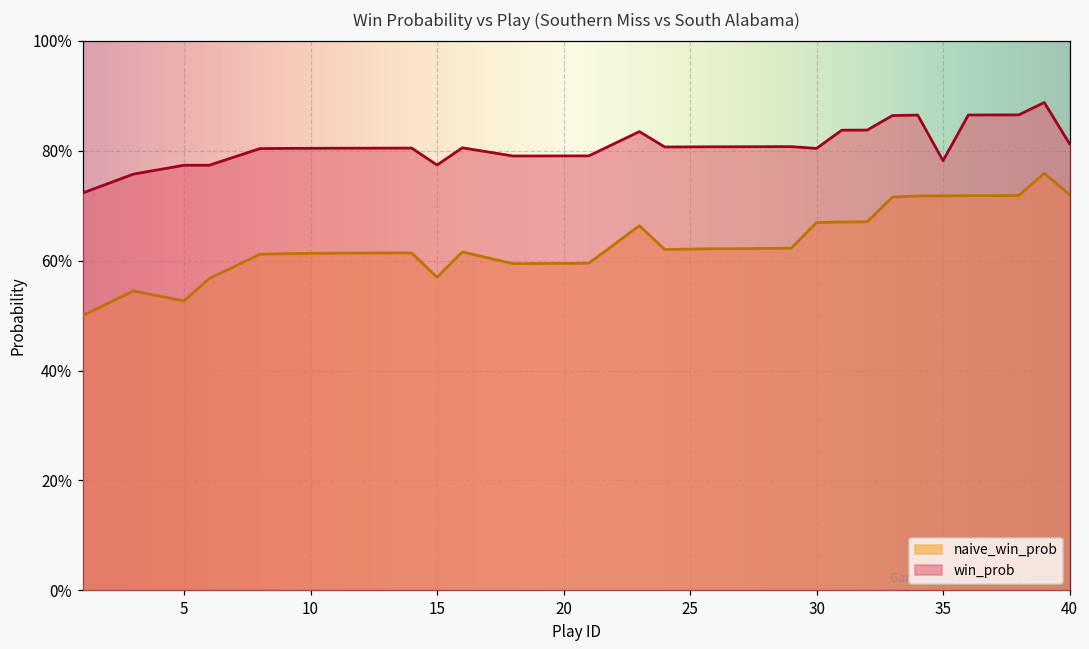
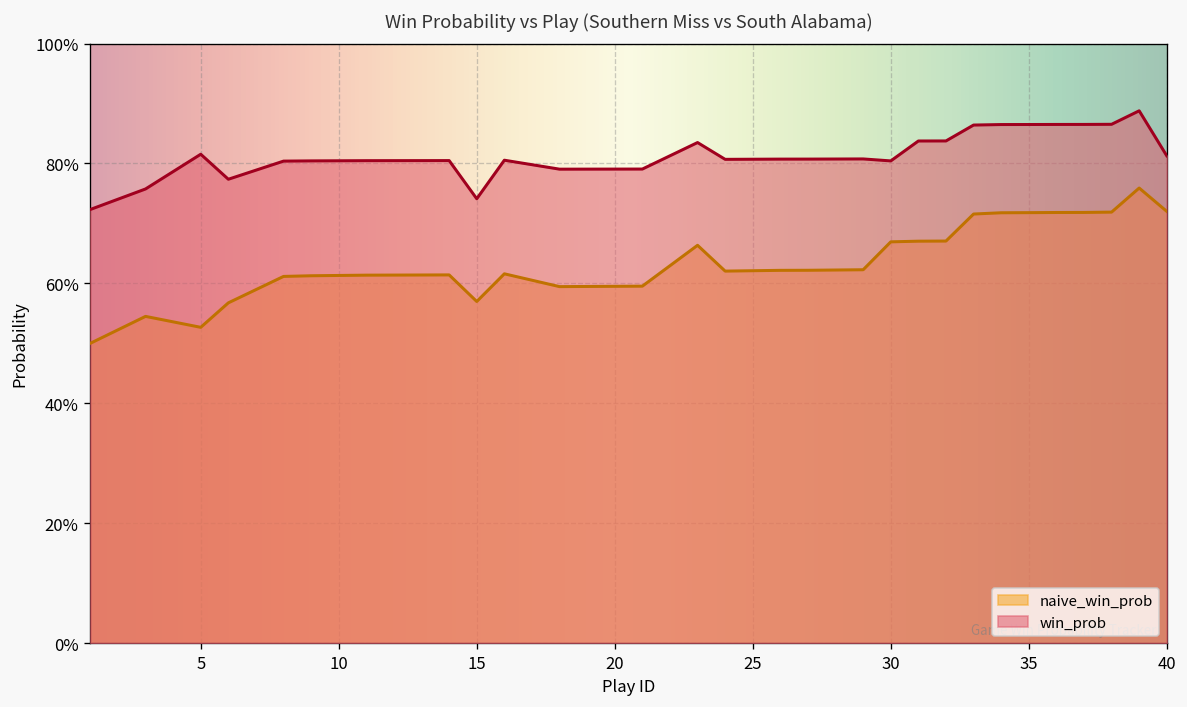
win_prob, 5: 77% -> 82%
win_prob, 15: 77% -> 74%
win_prob, 35: 78% -> 86%
